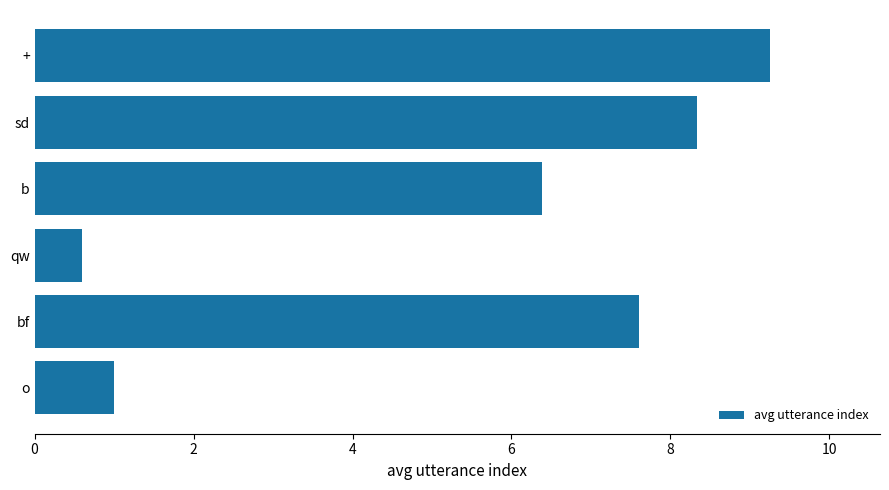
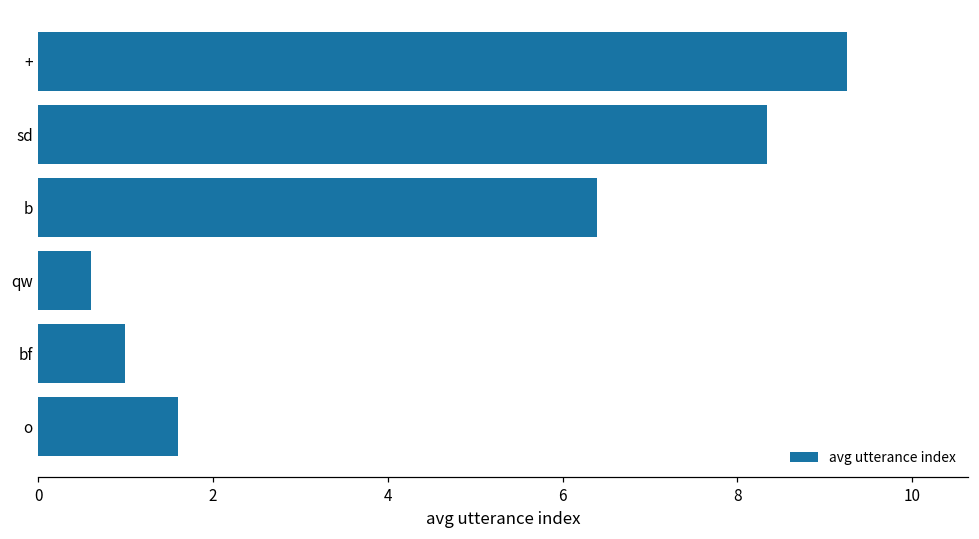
bf: 7.6 -> 1.0
o: 1.0 -> 1.6
